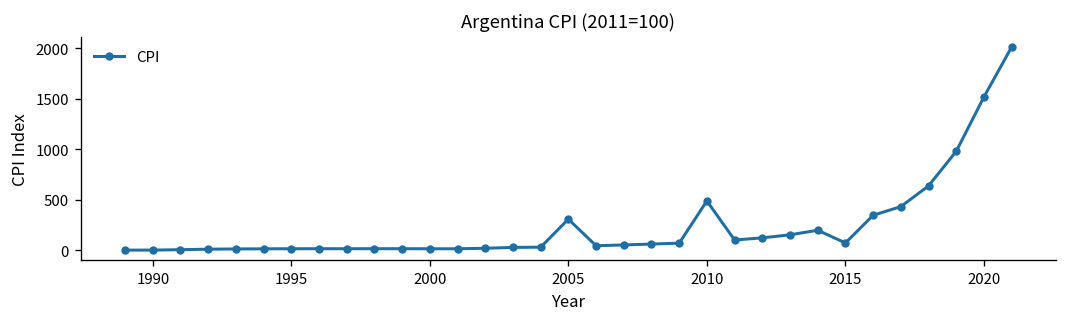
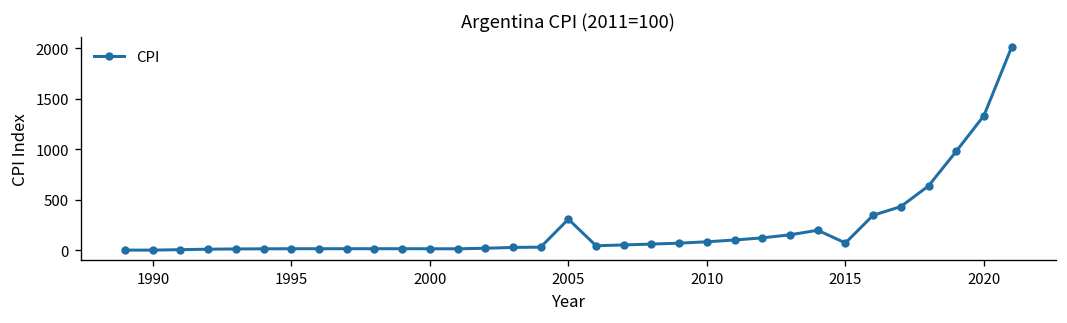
2010: 500 -> 100
2020: 1500 -> 1300
